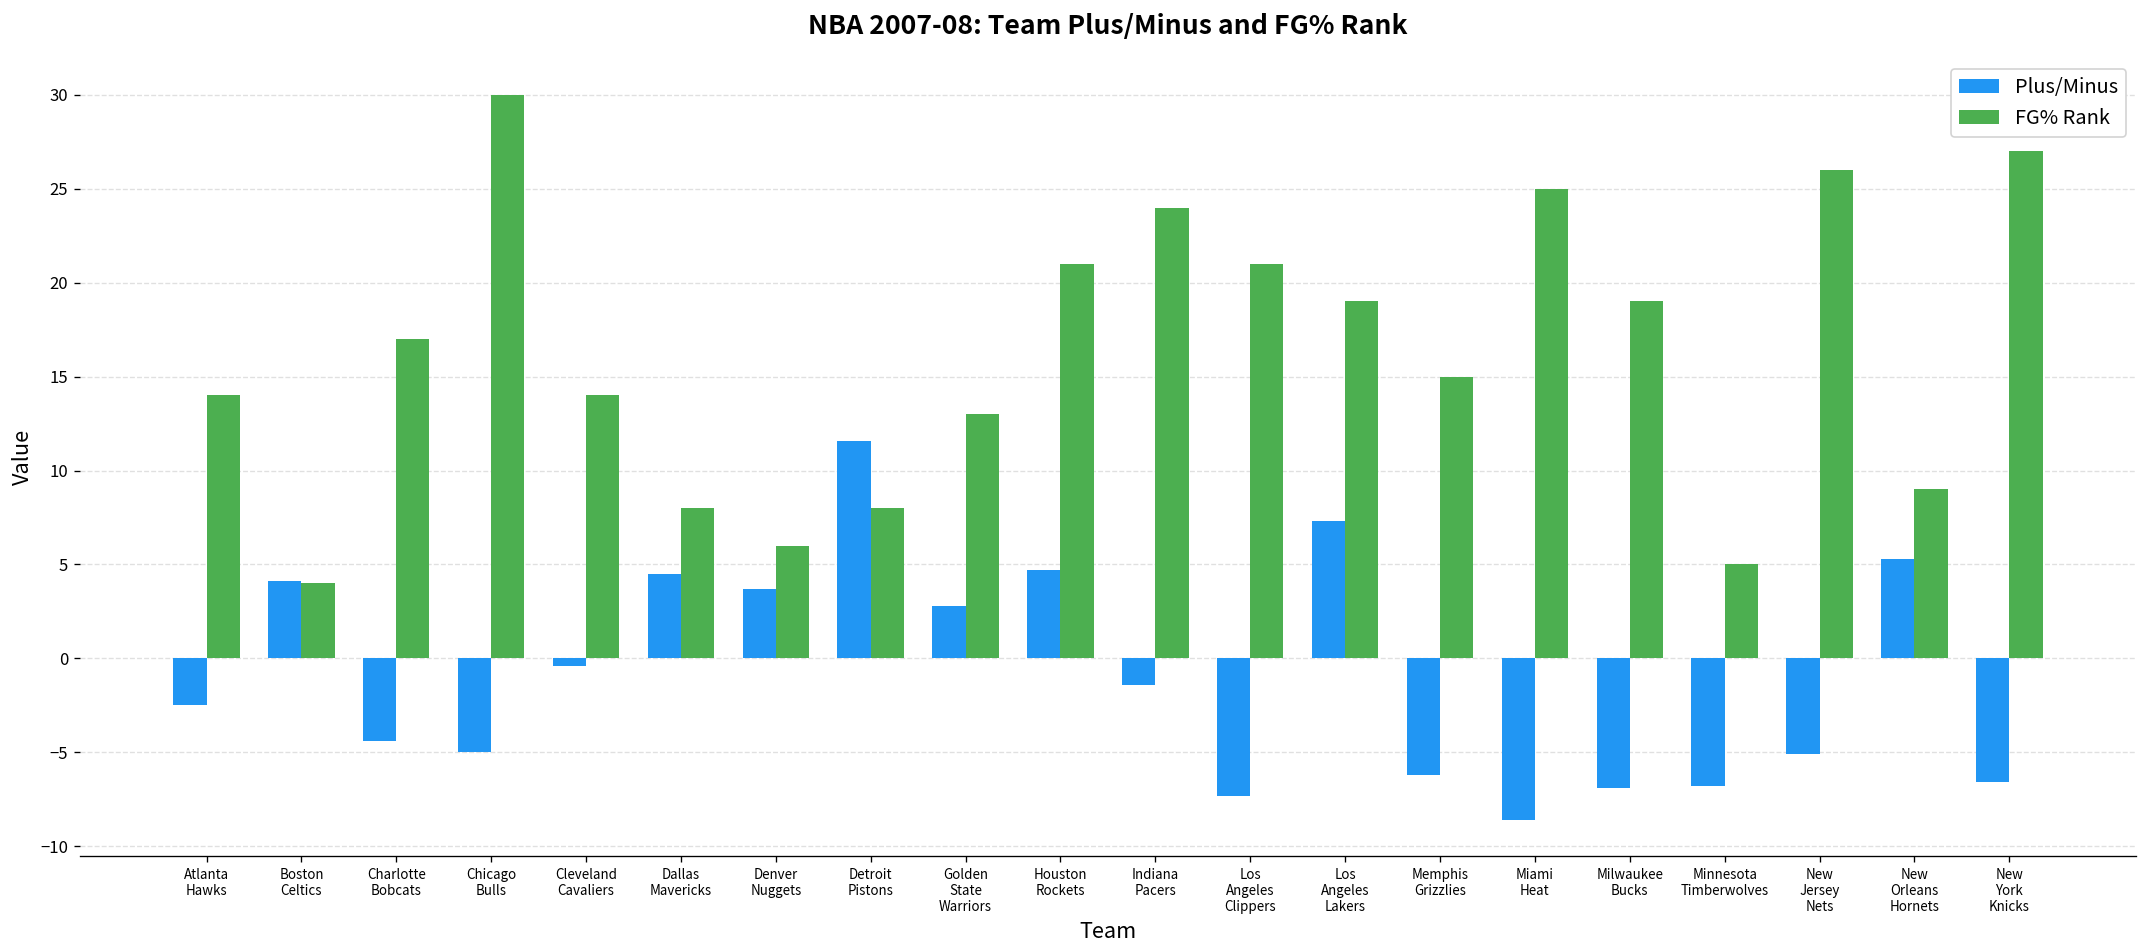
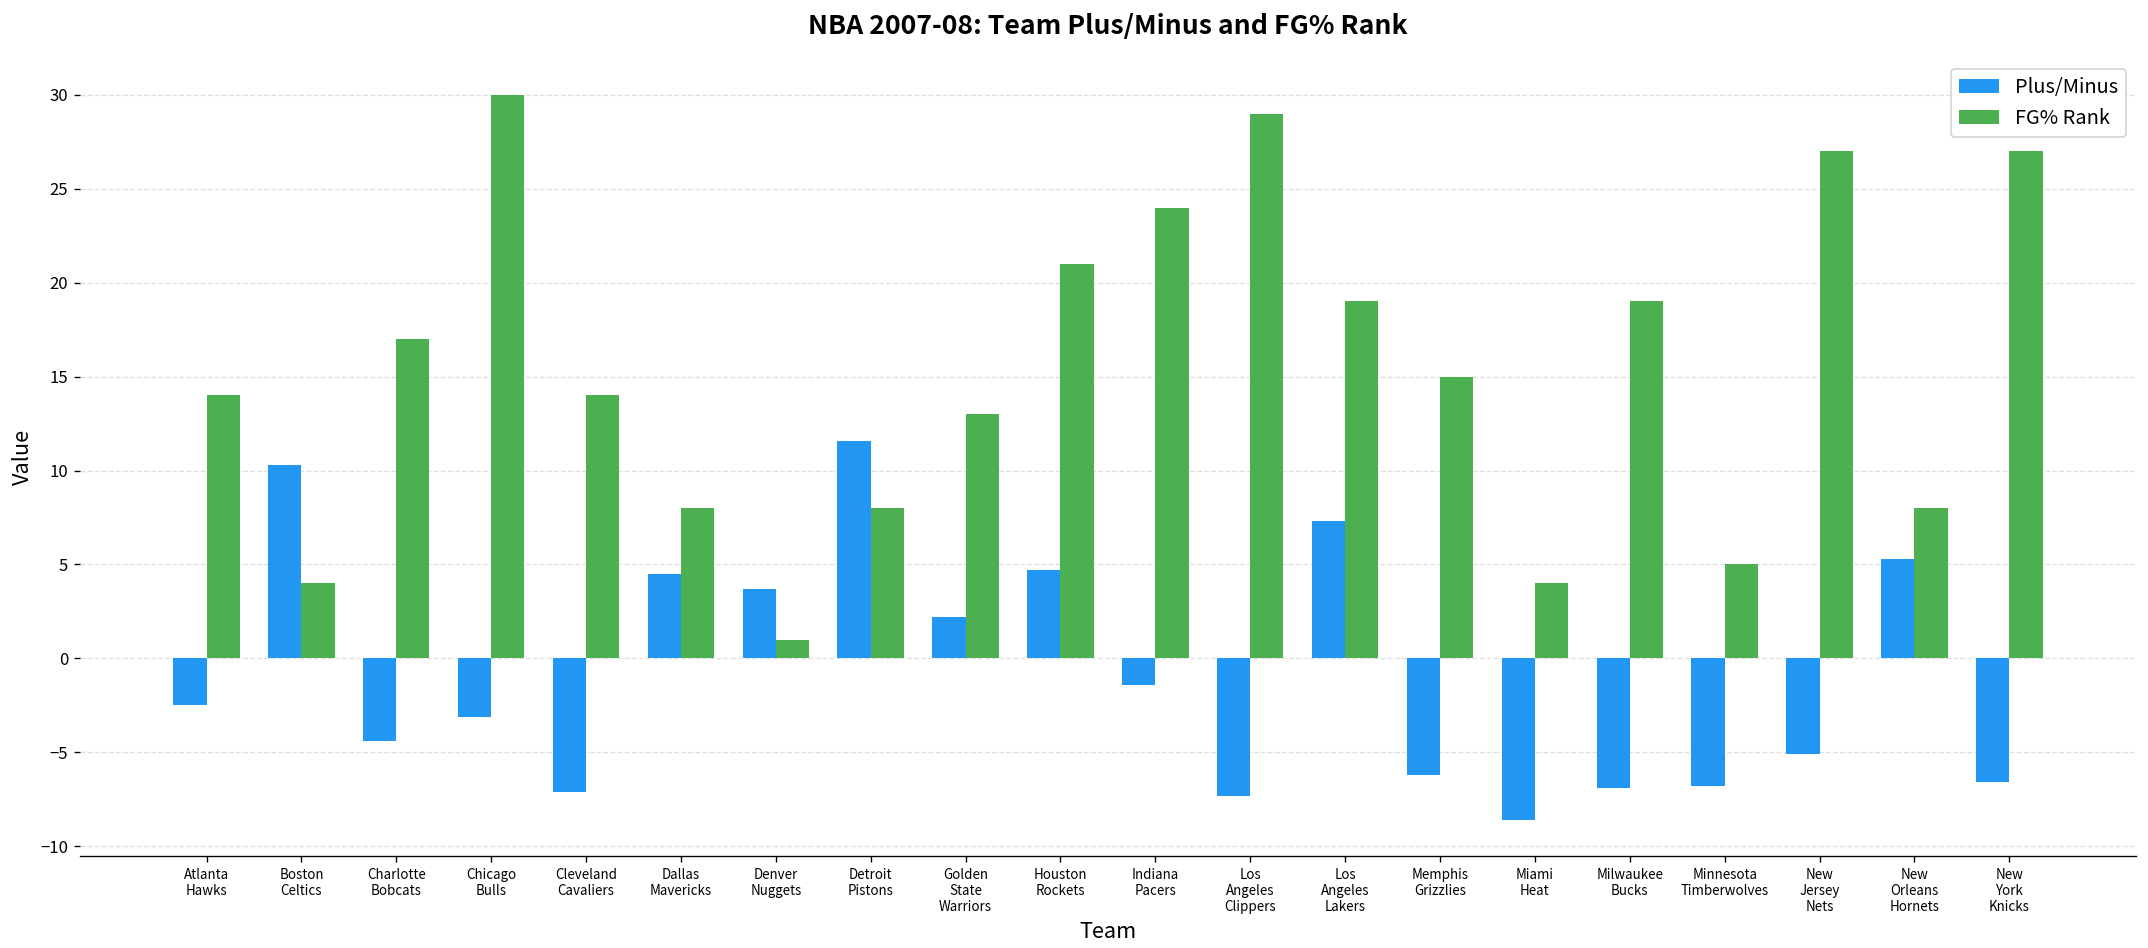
Plus/Minus, Boston Celtics: 4.1 -> 10.3
Plus/Minus, Chicago Bulls: -5.0 -> -3.1
Plus/Minus, Cleveland Cavaliers: -0.4 -> -7.1
FG% Rank, Denver Nuggets: 6 -> 1
Plus/Minus, Golden State Warriors: 2.8 -> 2.2
FG% Rank, Los Angeles Clippers: 21 -> 29
FG% Rank, Miami Heat: 25 -> 4
FG% Rank, New Jersey Nets: 26 -> 27
FG% Rank, New Orleans Hornets: 9 -> 8
